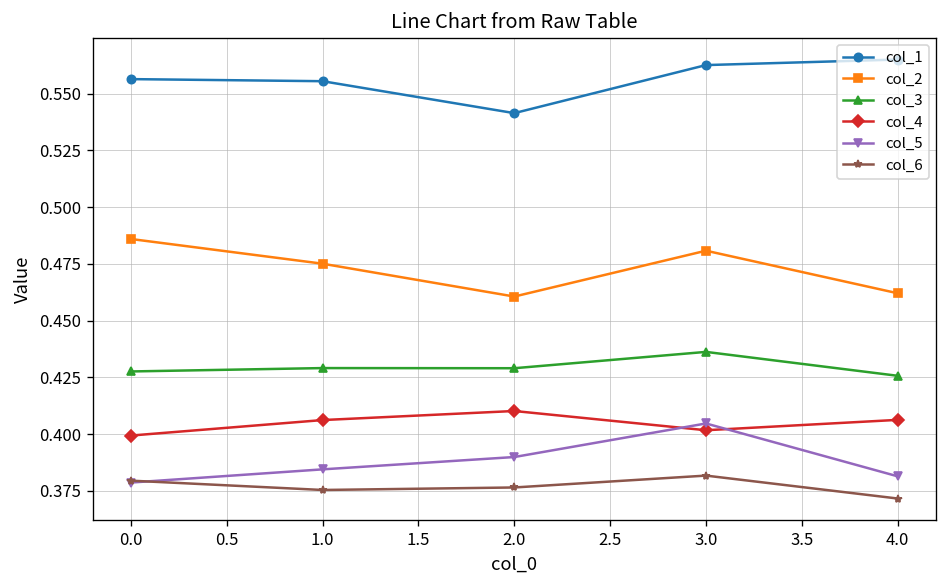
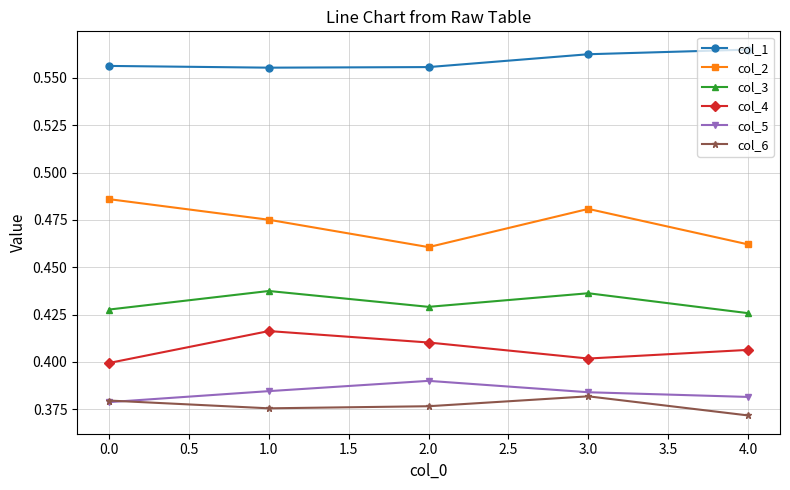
col_3, 1.0: 0.429 -> 0.437
col_4, 1.0: 0.406 -> 0.416
col_1, 2.0: 0.541 -> 0.556
col_5, 3.0: 0.405 -> 0.384
